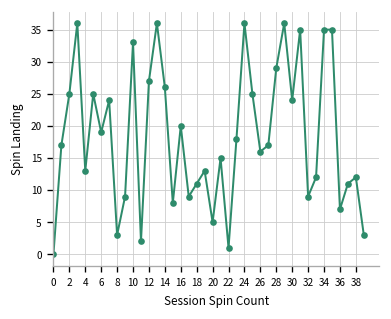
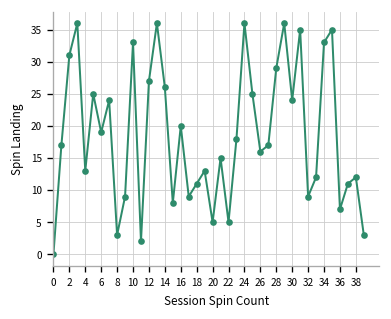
2: 25 -> 31
22: 1 -> 5
34: 35 -> 33
